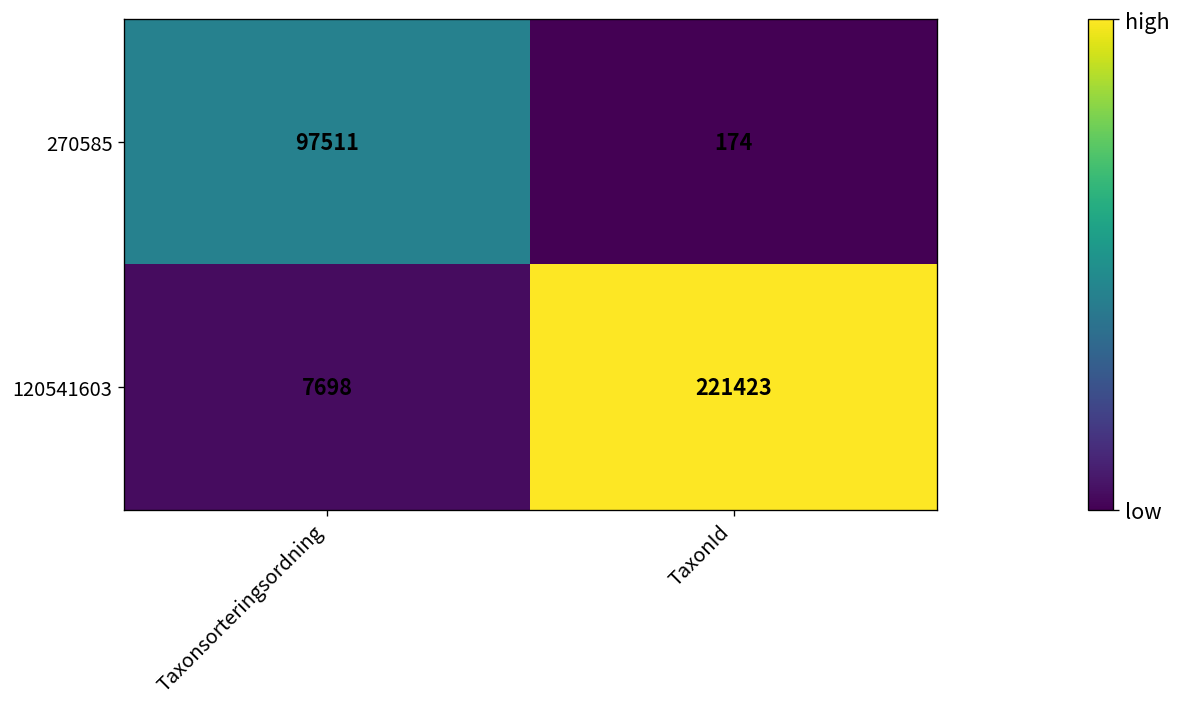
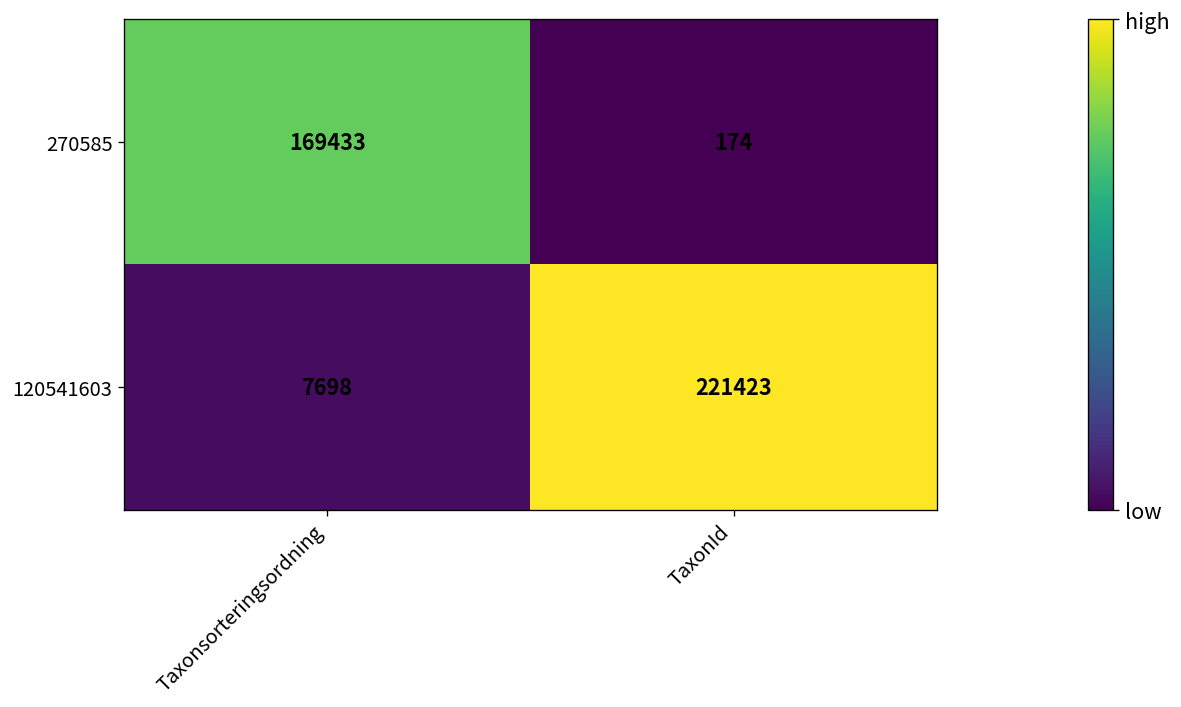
270585, Taxonsorteringsordning: 97511 -> 169433
